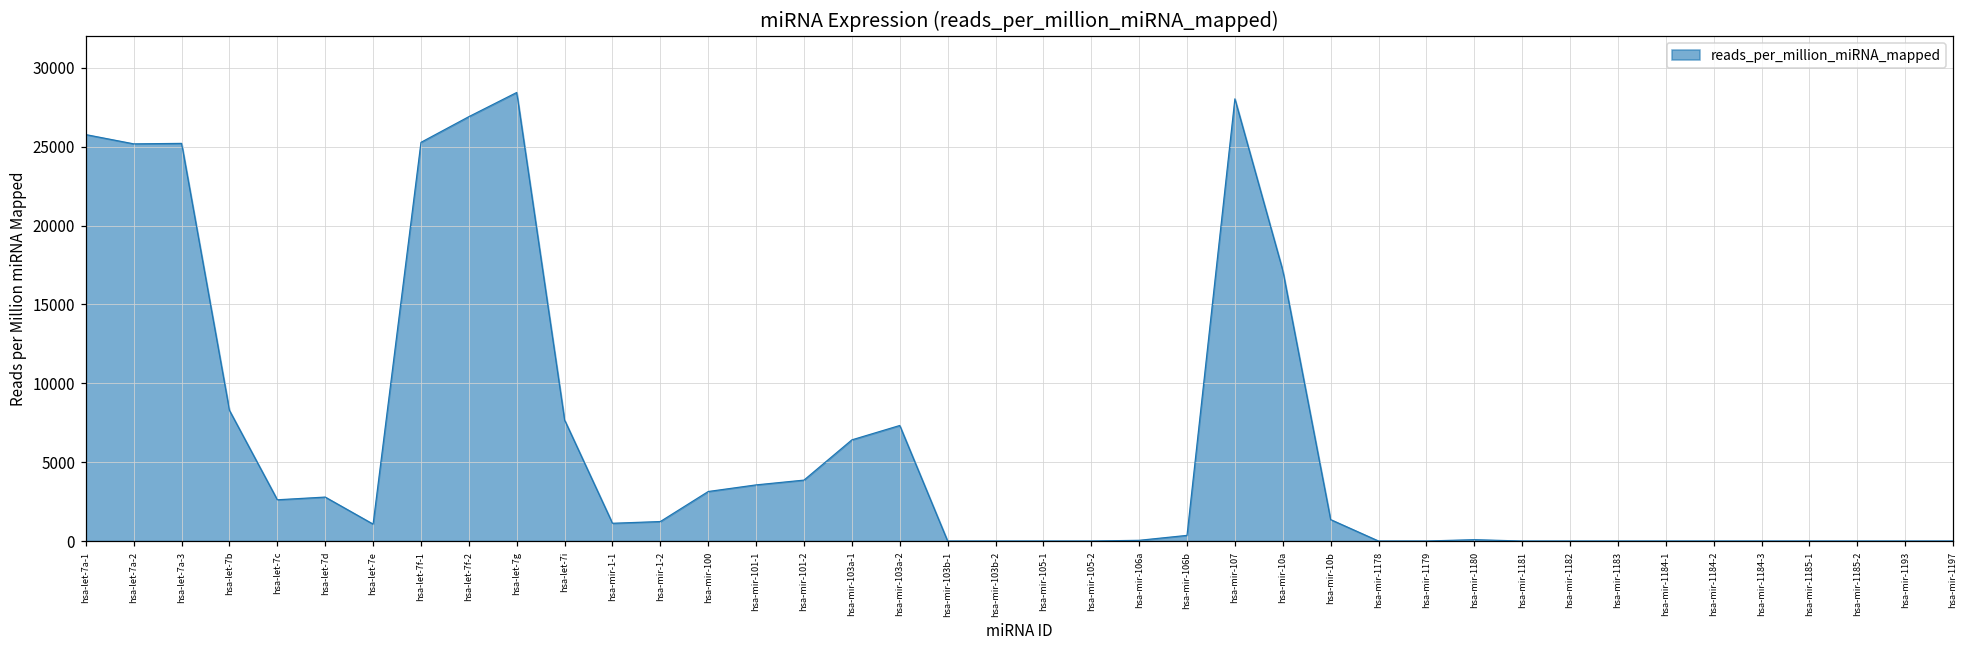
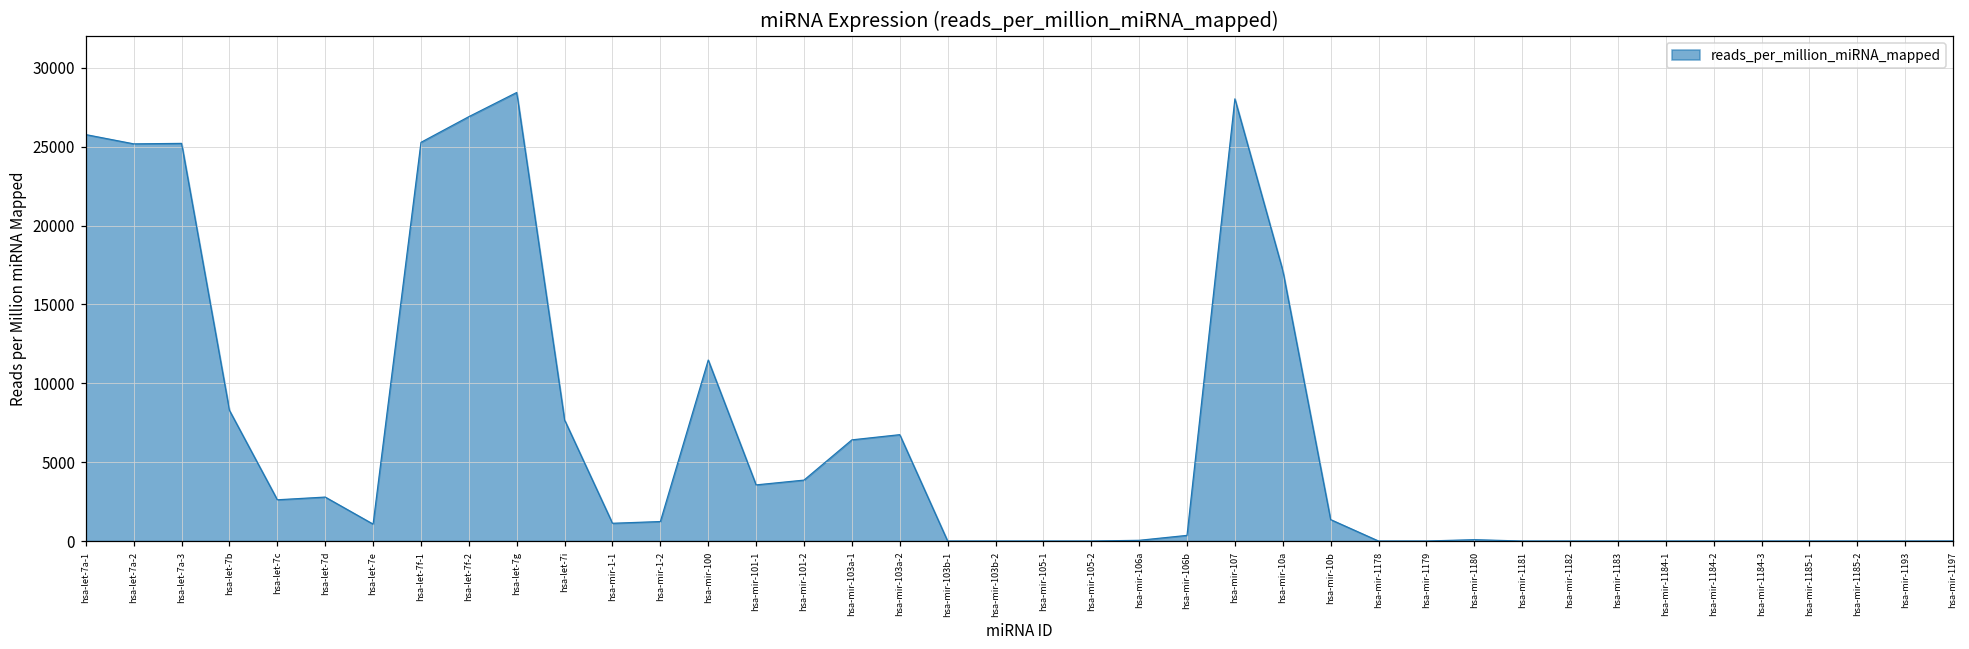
hsa-mir-100: 3100 -> 11500
hsa-mir-103a-2: 7300 -> 6700
